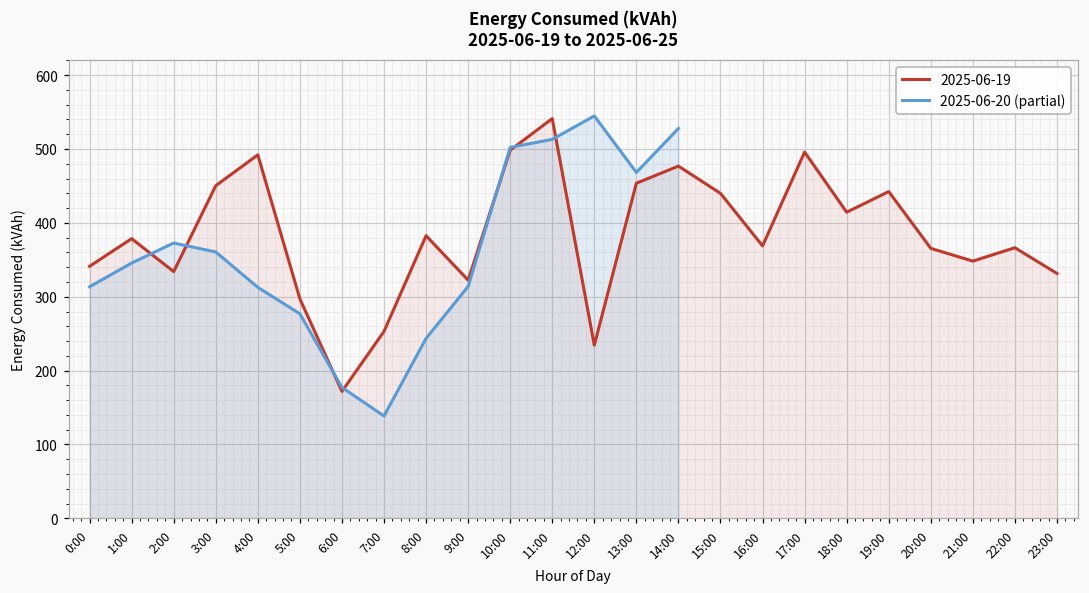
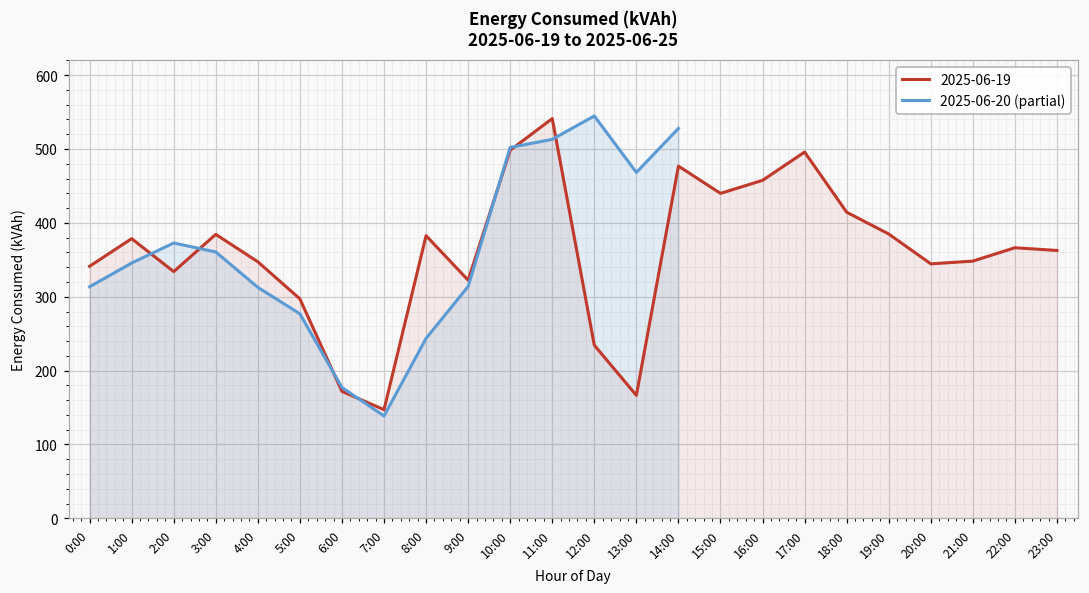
2025-06-19, 3:00: 450 -> 380
2025-06-19, 4:00: 490 -> 350
2025-06-19, 7:00: 250 -> 150
2025-06-19, 13:00: 450 -> 170
2025-06-19, 16:00: 370 -> 460
2025-06-19, 19:00: 440 -> 380
2025-06-19, 20:00: 370 -> 340
2025-06-19, 23:00: 330 -> 360
